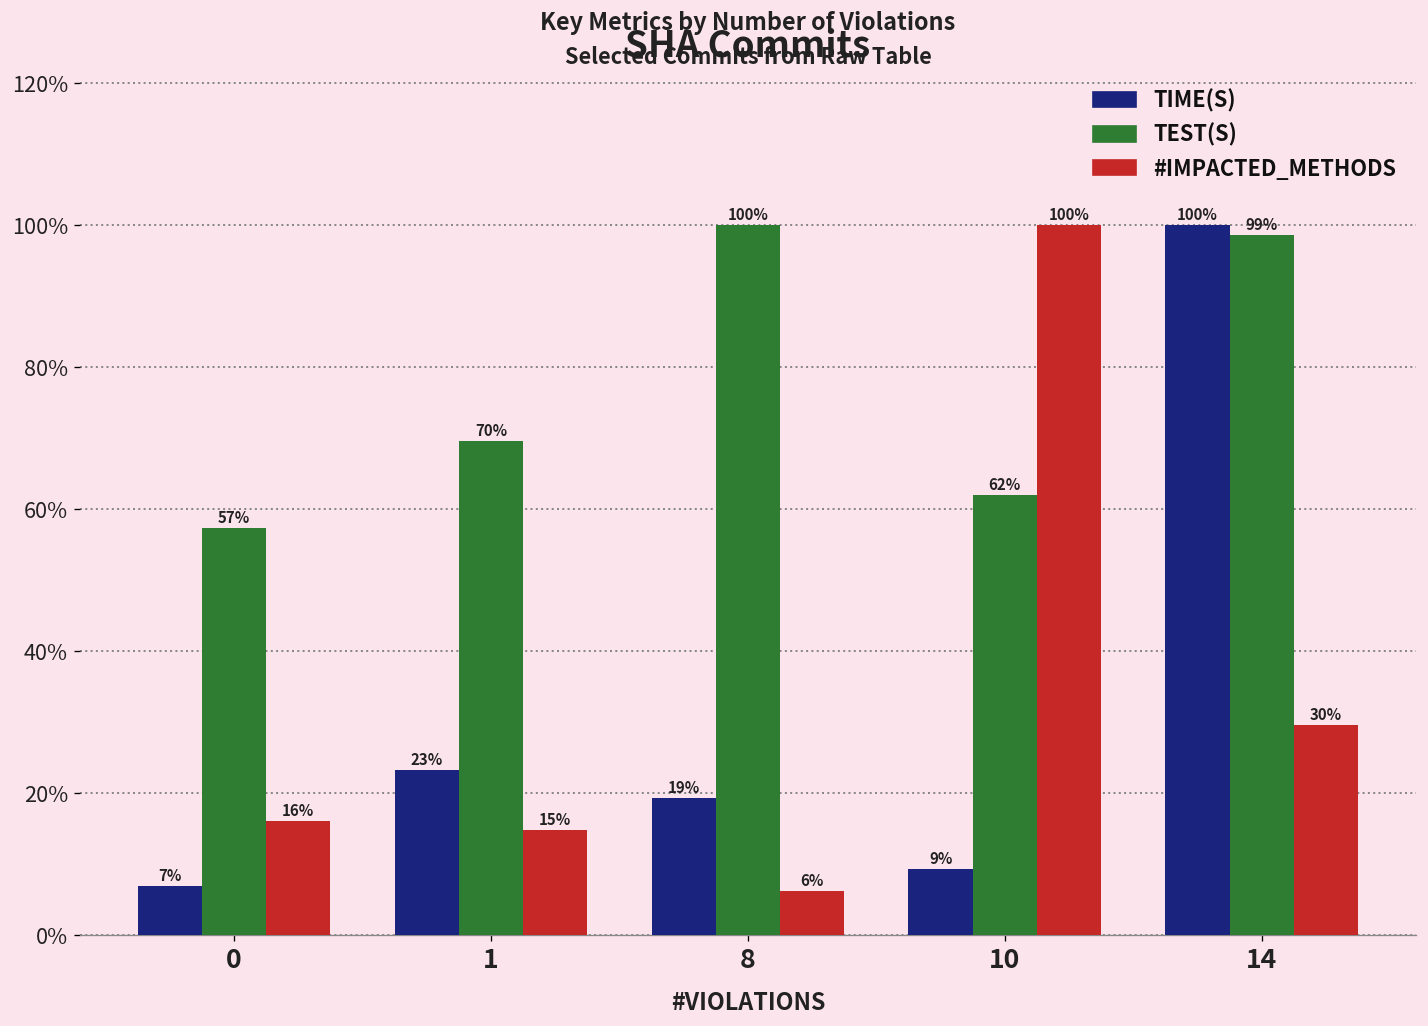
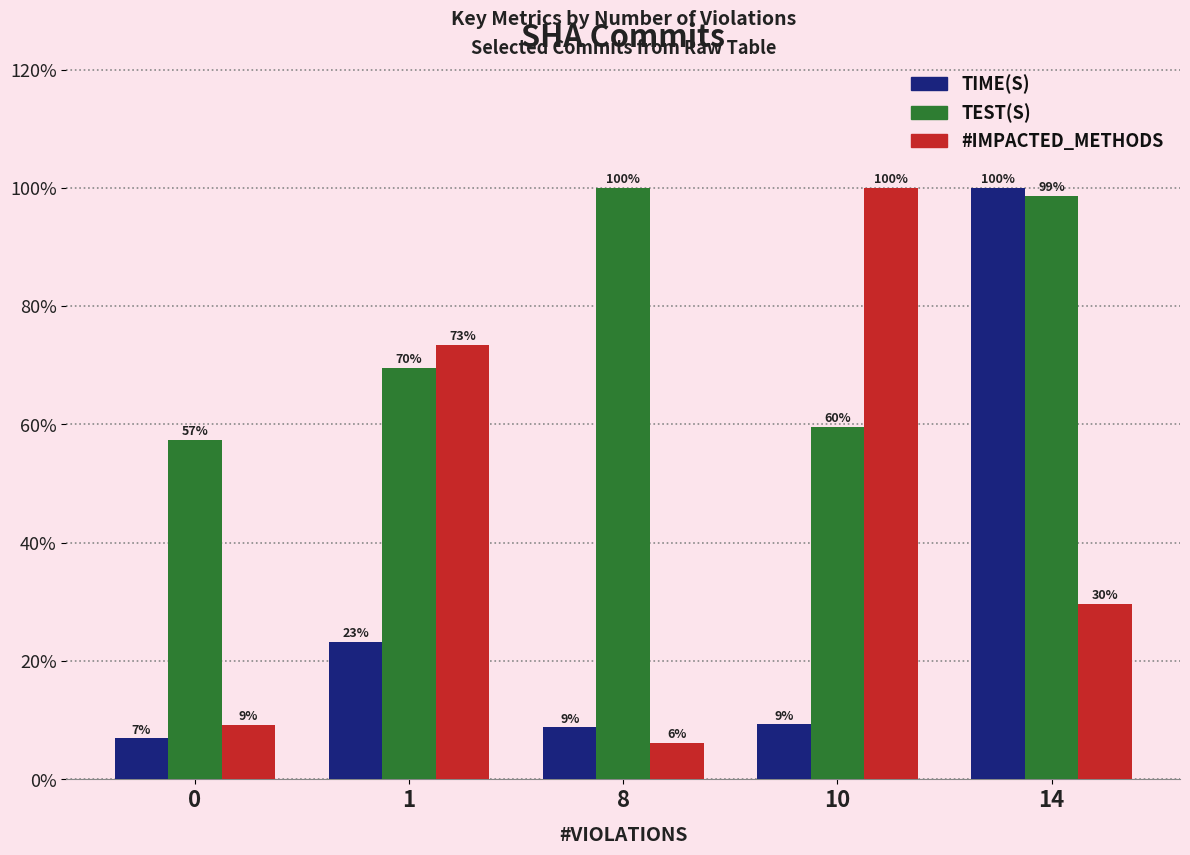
#IMPACTED_METHODS, 0: 16% -> 9%
#IMPACTED_METHODS, 1: 15% -> 73%
TIME(S), 8: 19% -> 9%
TEST(S), 10: 62% -> 60%
